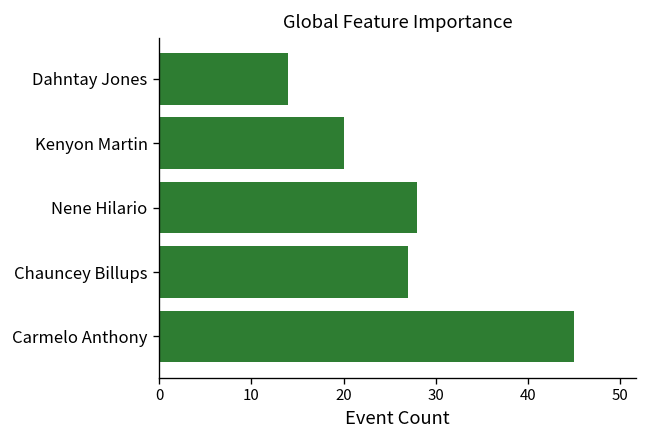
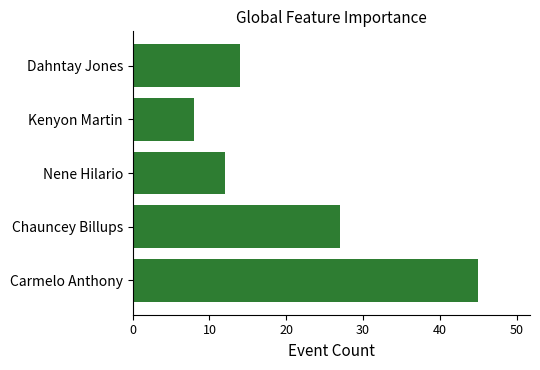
Kenyon Martin: 20 -> 8
Nene Hilario: 28 -> 12
